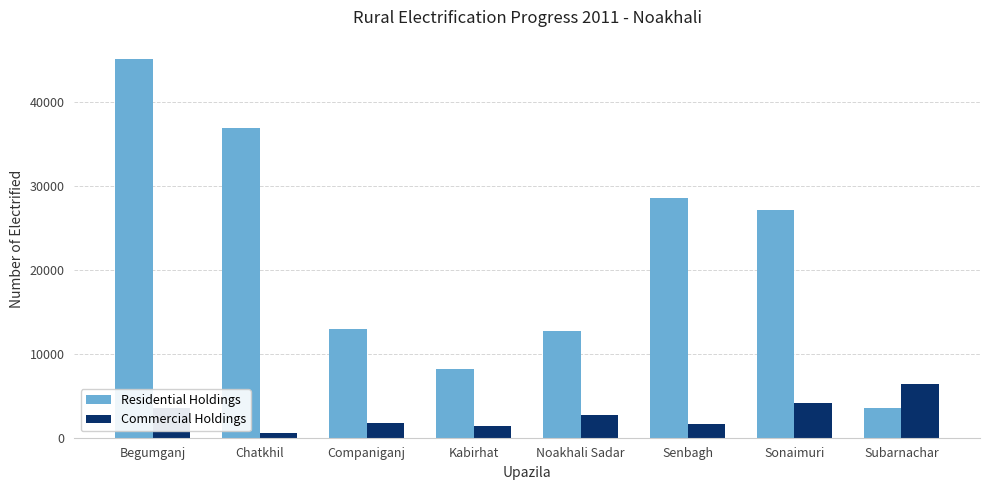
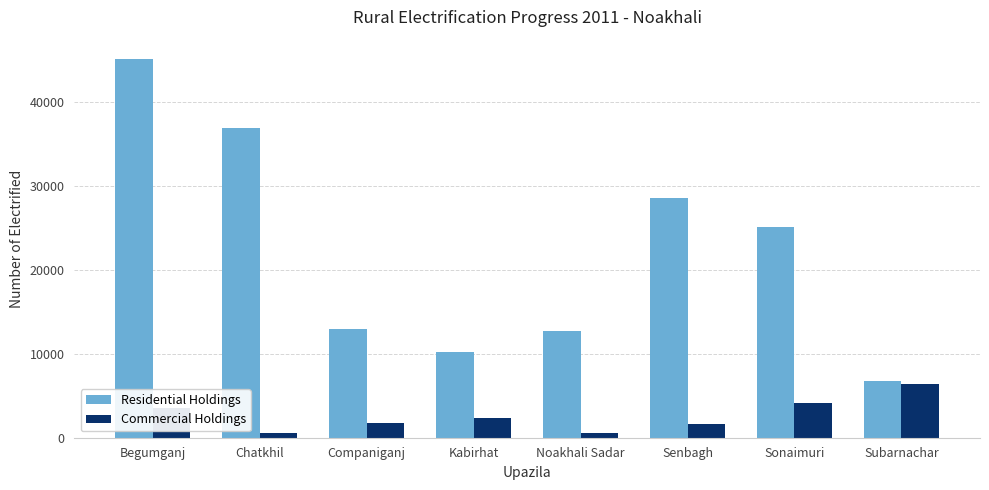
Residential Holdings, Kabirhat: 8000 -> 10000
Commercial Holdings, Kabirhat: 1000 -> 2000
Commercial Holdings, Noakhali Sadar: 3000 -> 1000
Residential Holdings, Sonaimuri: 27000 -> 25000
Residential Holdings, Subarnachar: 4000 -> 7000
